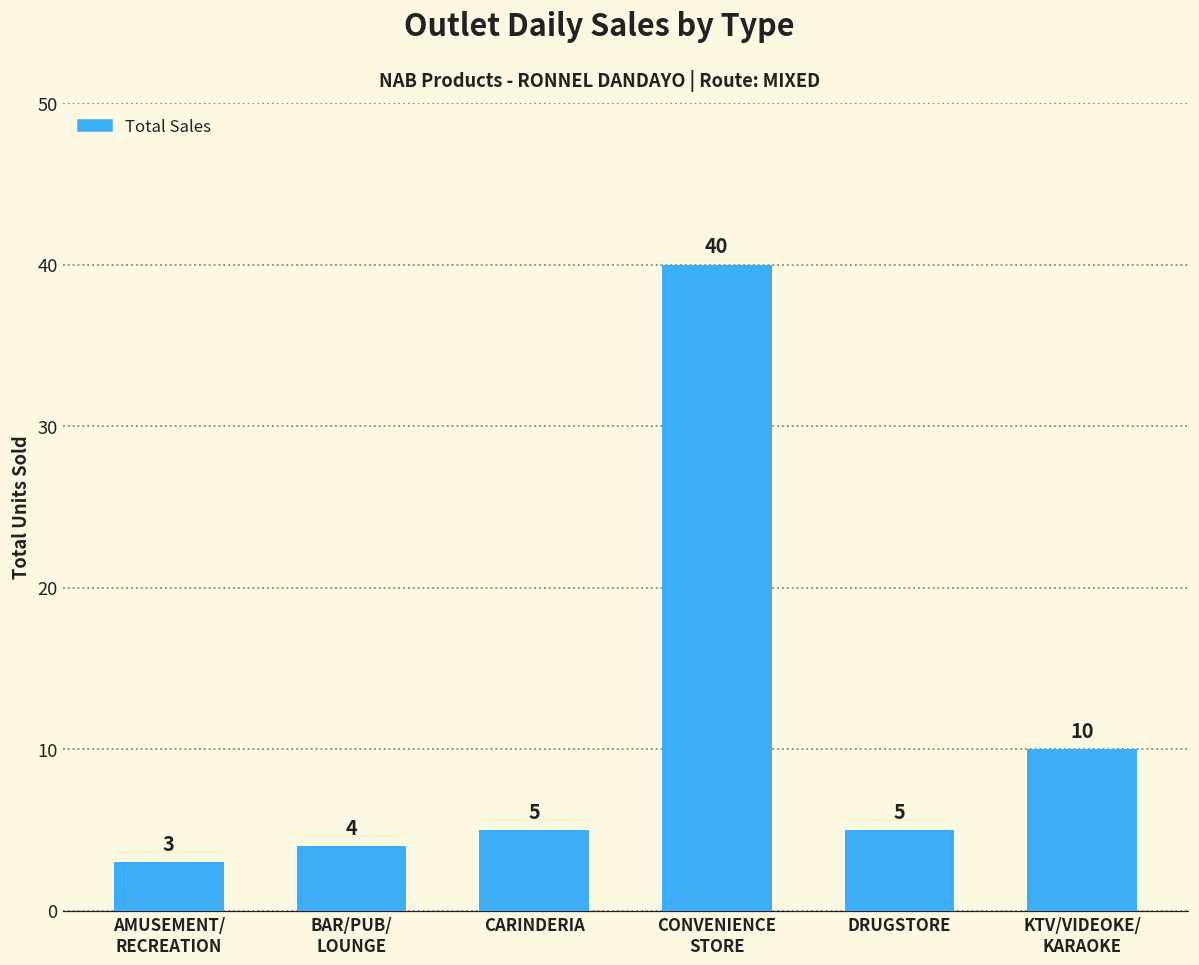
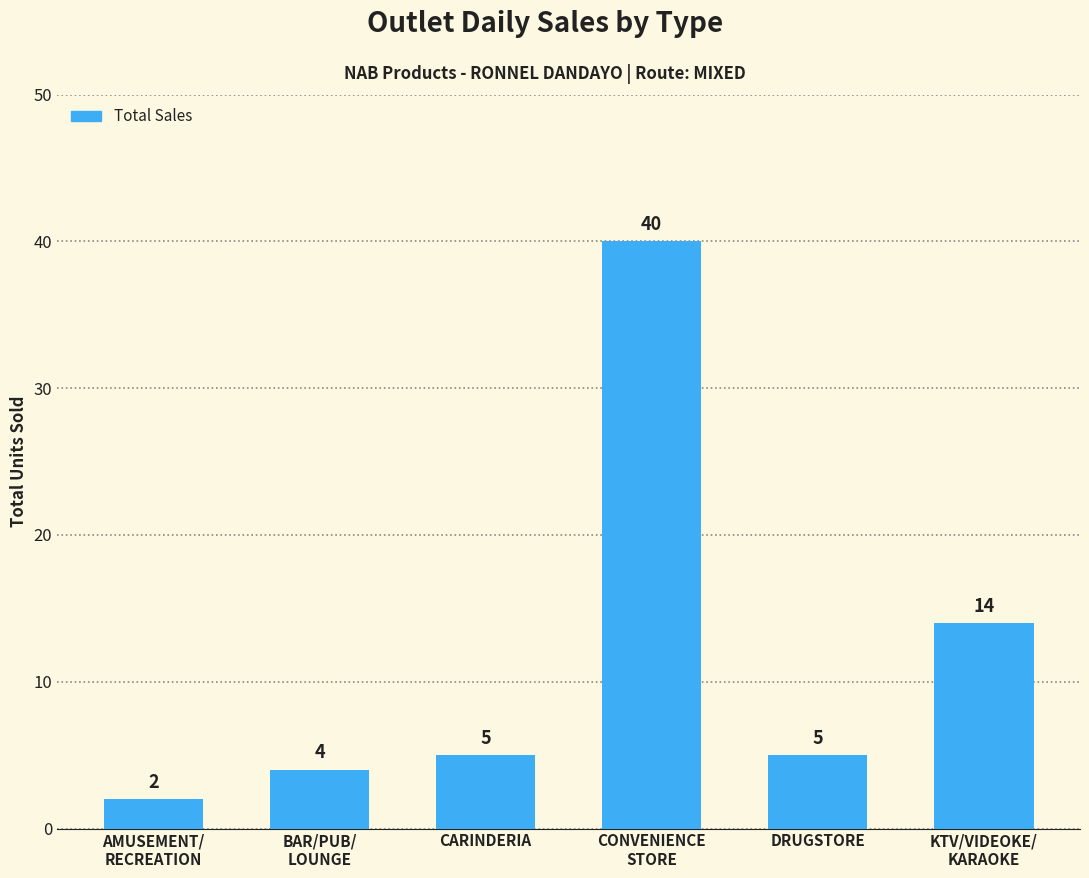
AMUSEMENT/ RECREATION: 3 -> 2
KTV/VIDEOKE/ KARAOKE: 10 -> 14
